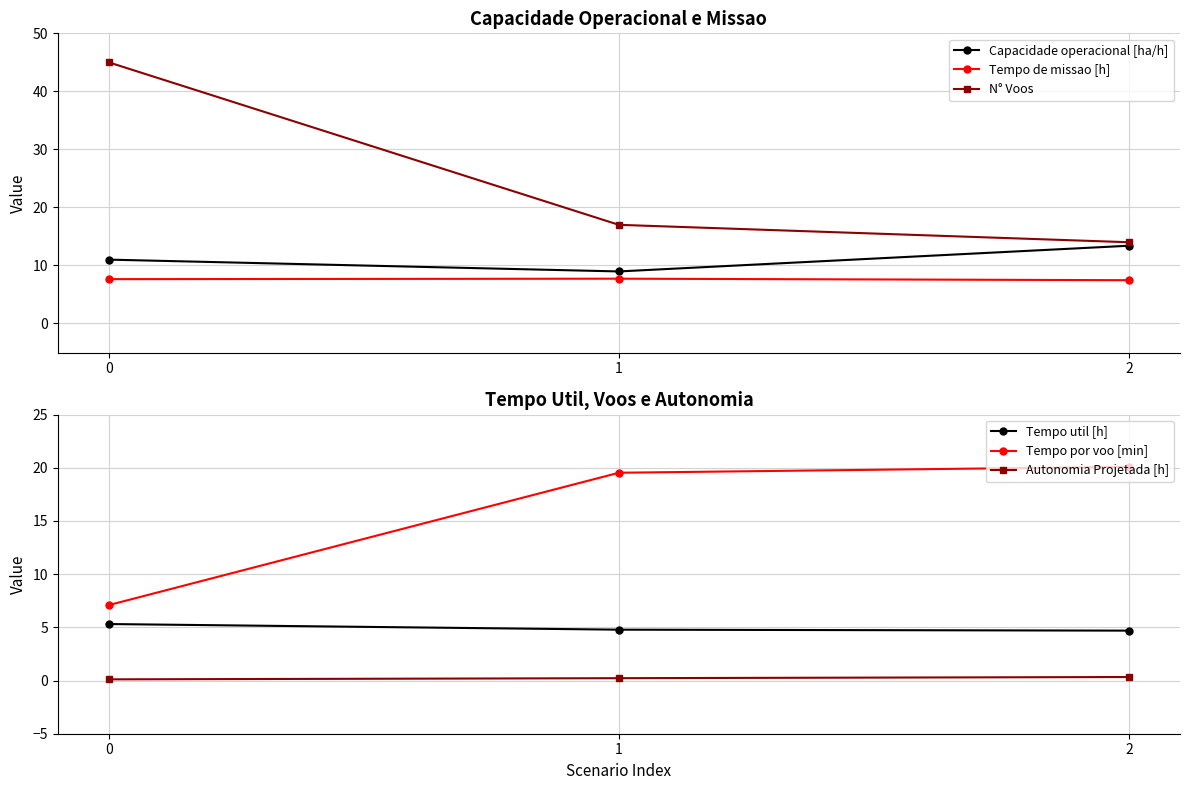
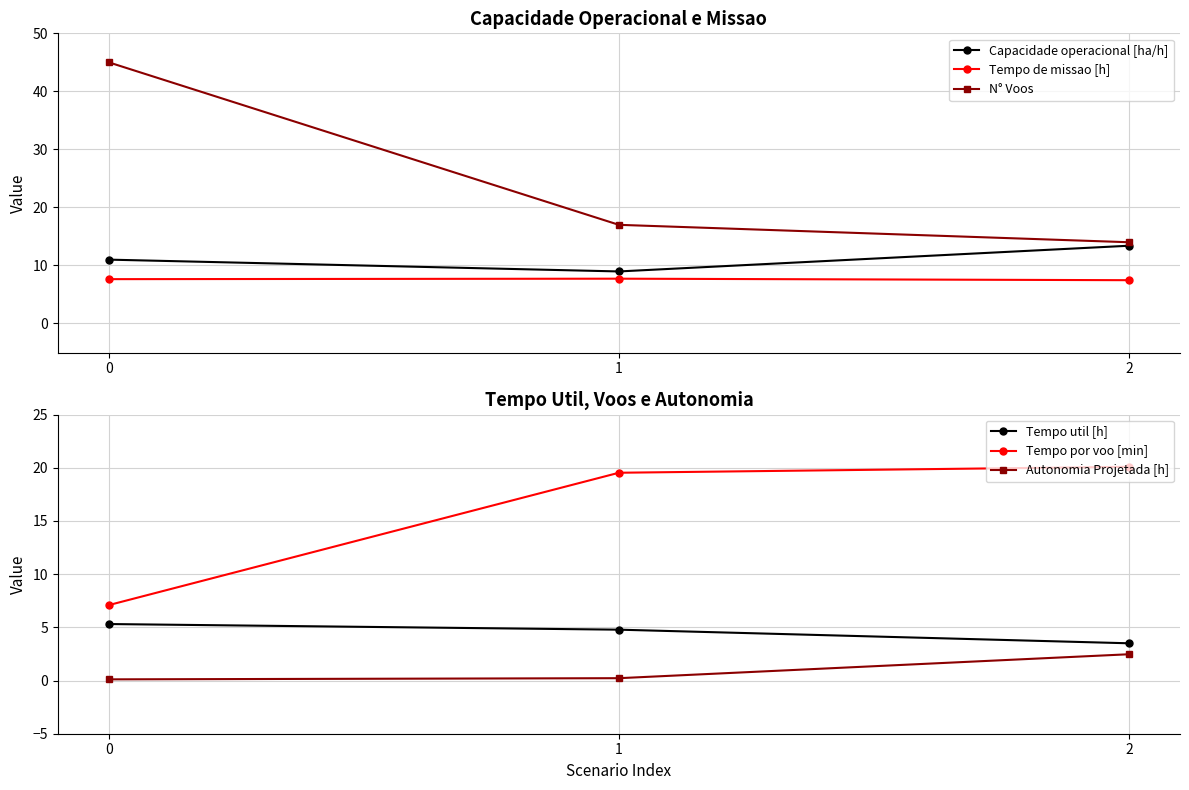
Tempo Util, Voos e Autonomia, Tempo util [h], 2: 4.7 -> 3.5
Tempo Util, Voos e Autonomia, Autonomia Projetada [h], 2: 0.3 -> 2.5
